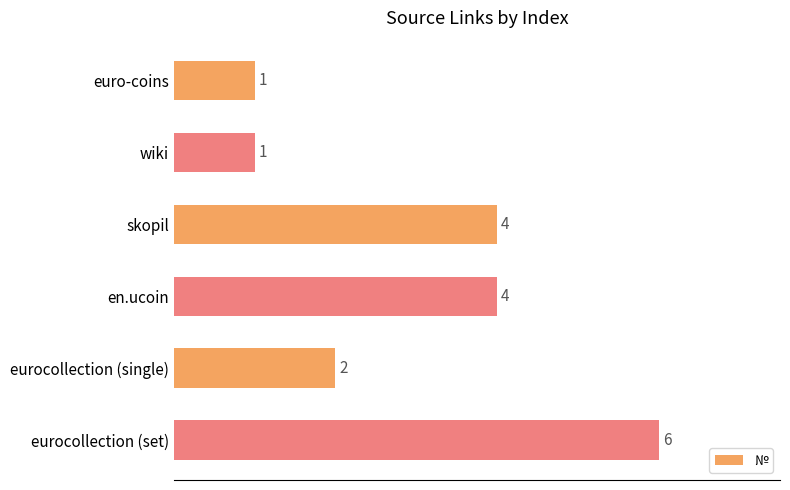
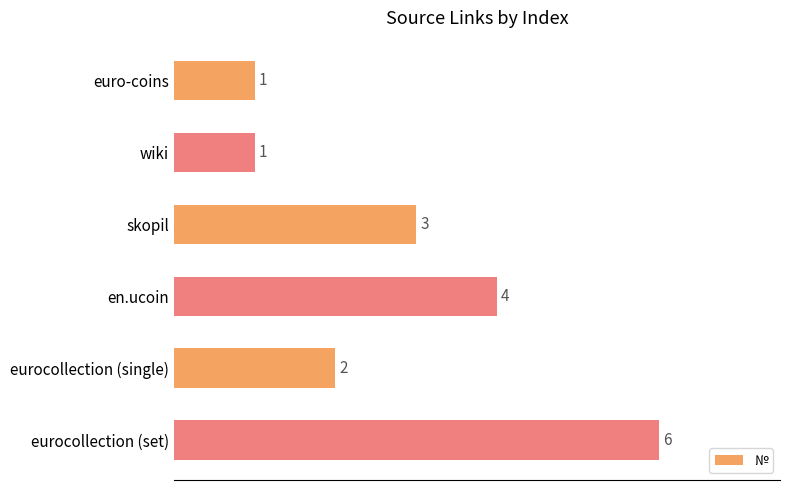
skopil: 4 -> 3
